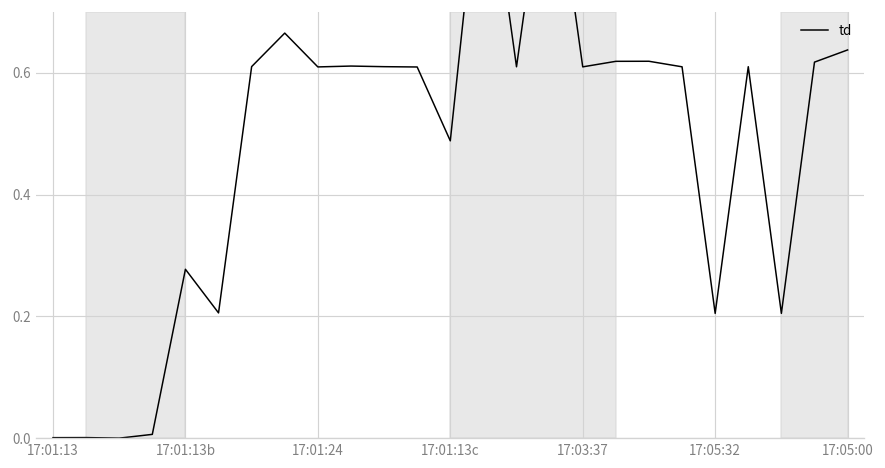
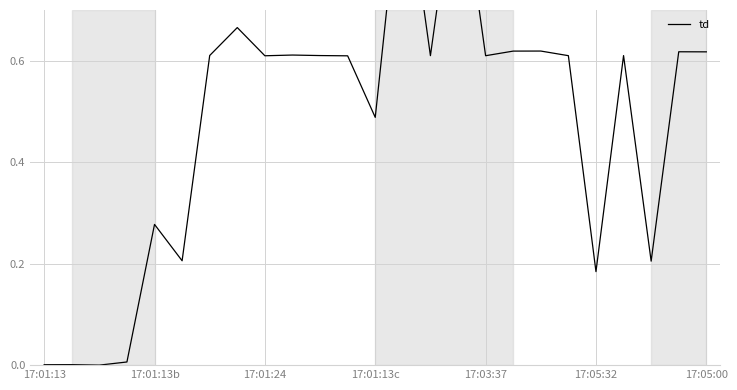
17:05:32: 0.20 -> 0.18
17:05:00: 0.64 -> 0.62
